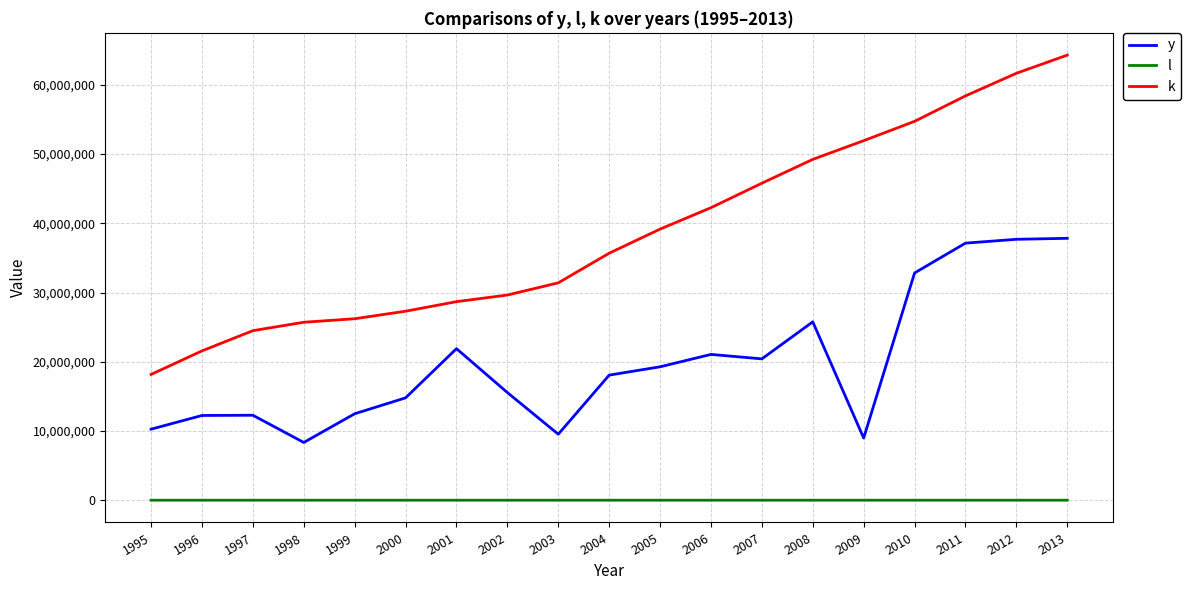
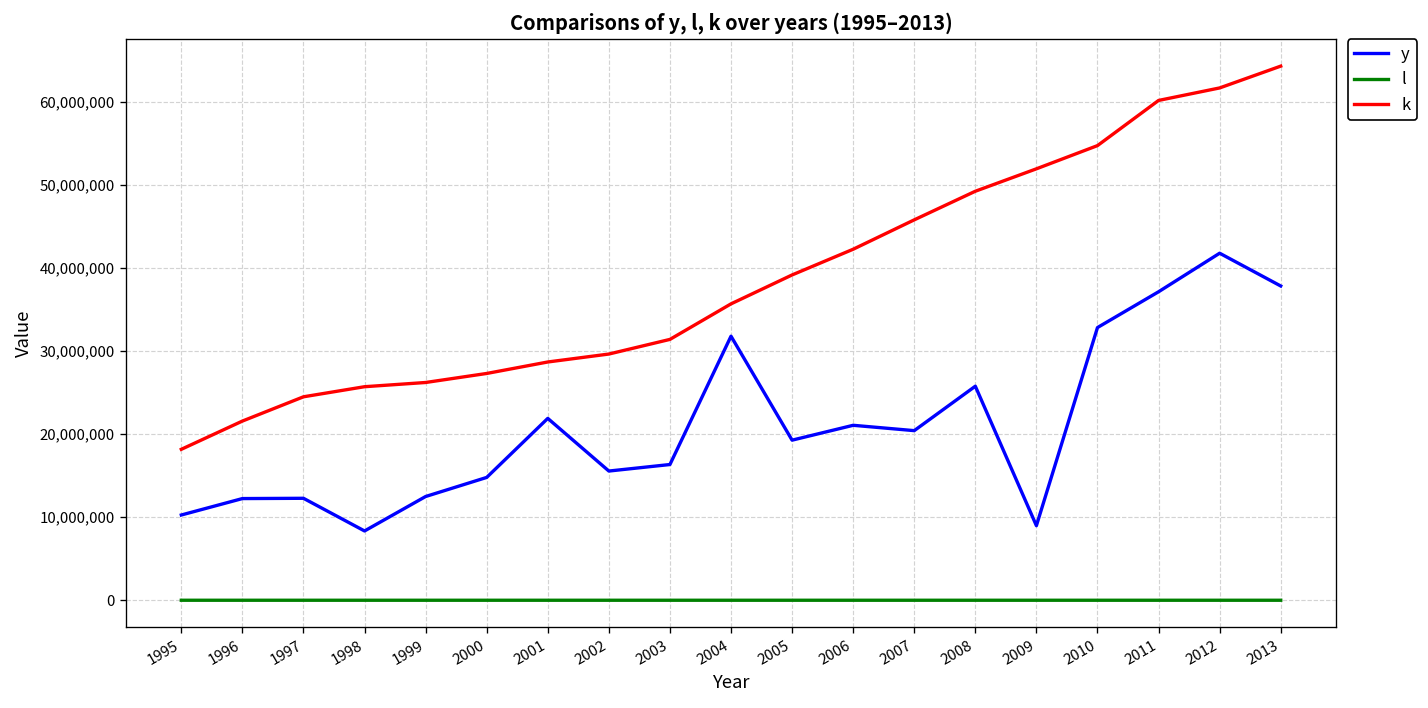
y, 2003: 10,000,000 -> 16,000,000
y, 2004: 18,000,000 -> 32,000,000
k, 2011: 58,000,000 -> 60,000,000
y, 2012: 38,000,000 -> 42,000,000
